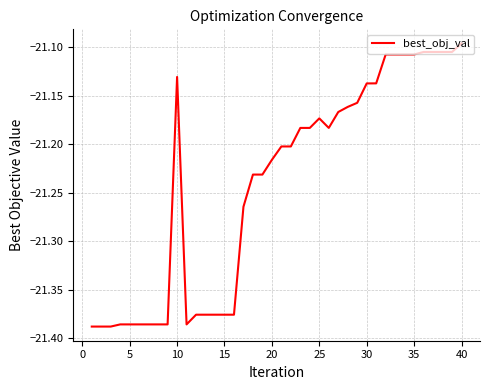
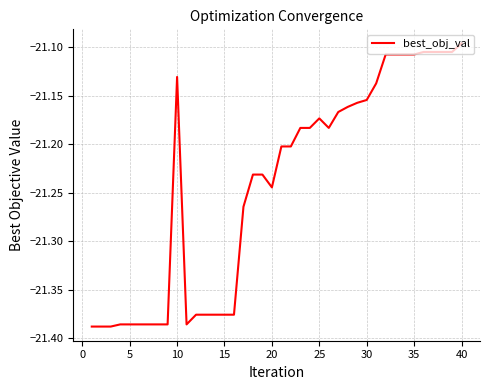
20: -21.22 -> -21.24
30: -21.14 -> -21.15
